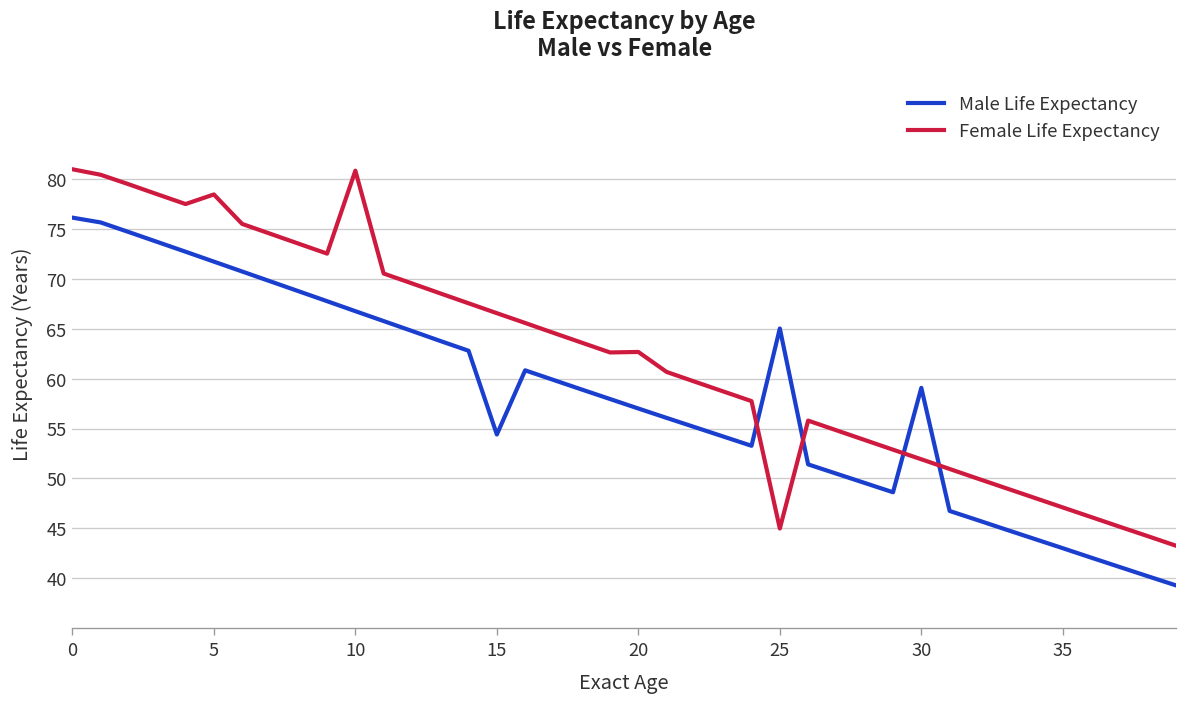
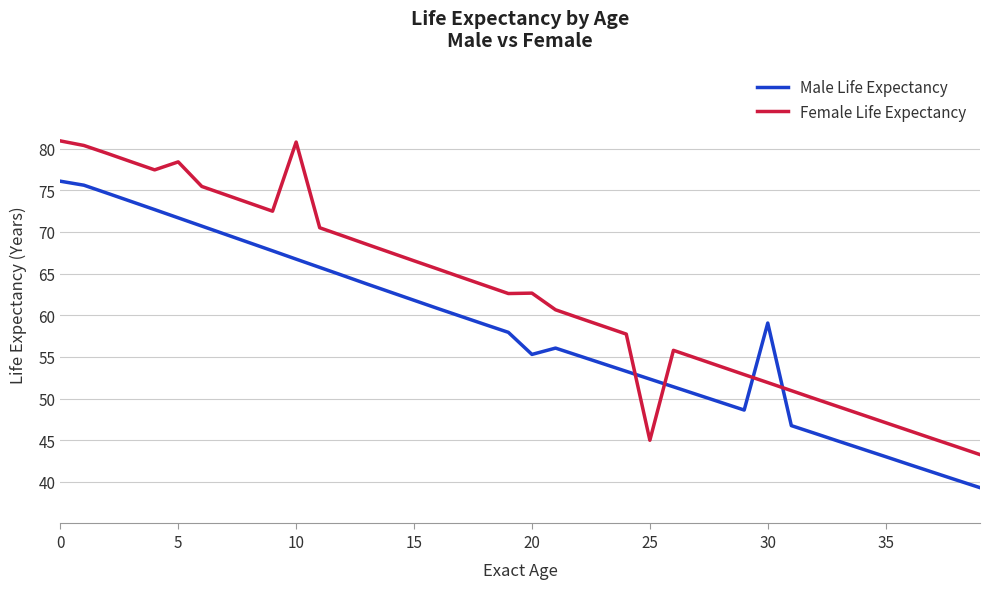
Male Life Expectancy, 15: 54 -> 62
Male Life Expectancy, 20: 57 -> 55
Male Life Expectancy, 25: 65 -> 52
